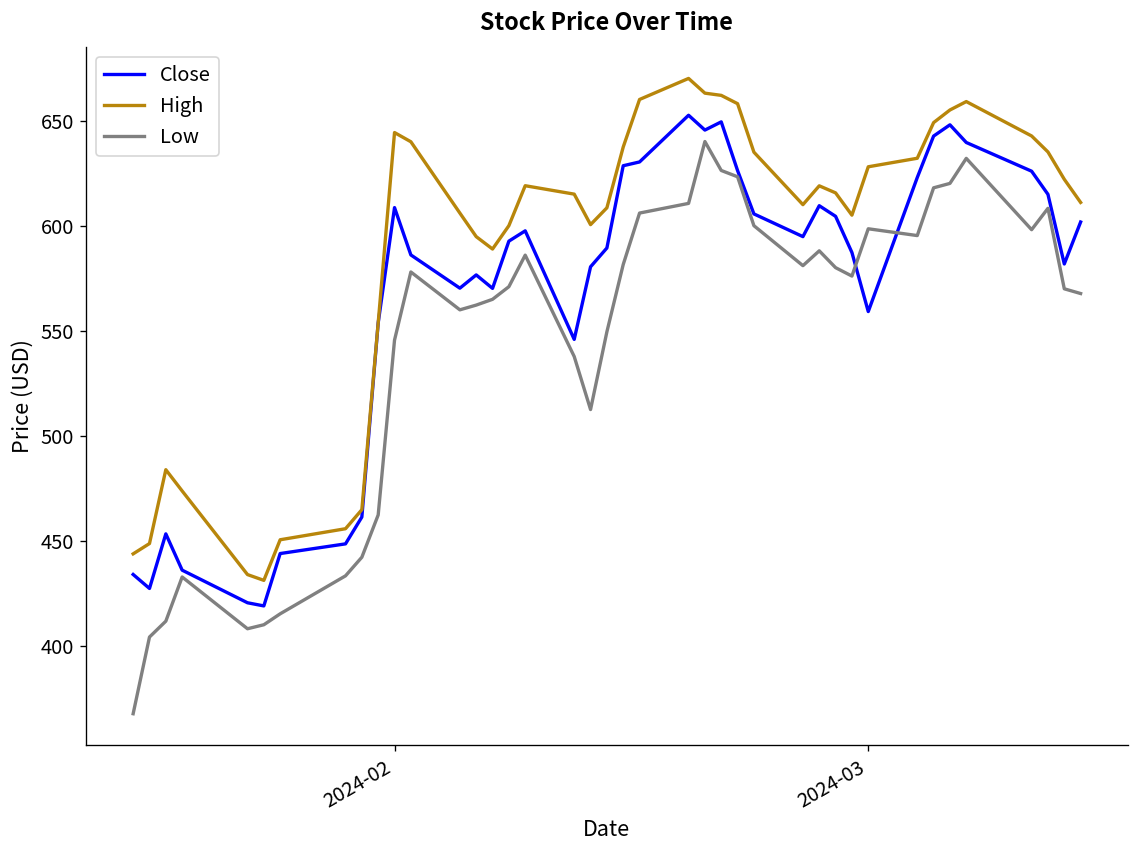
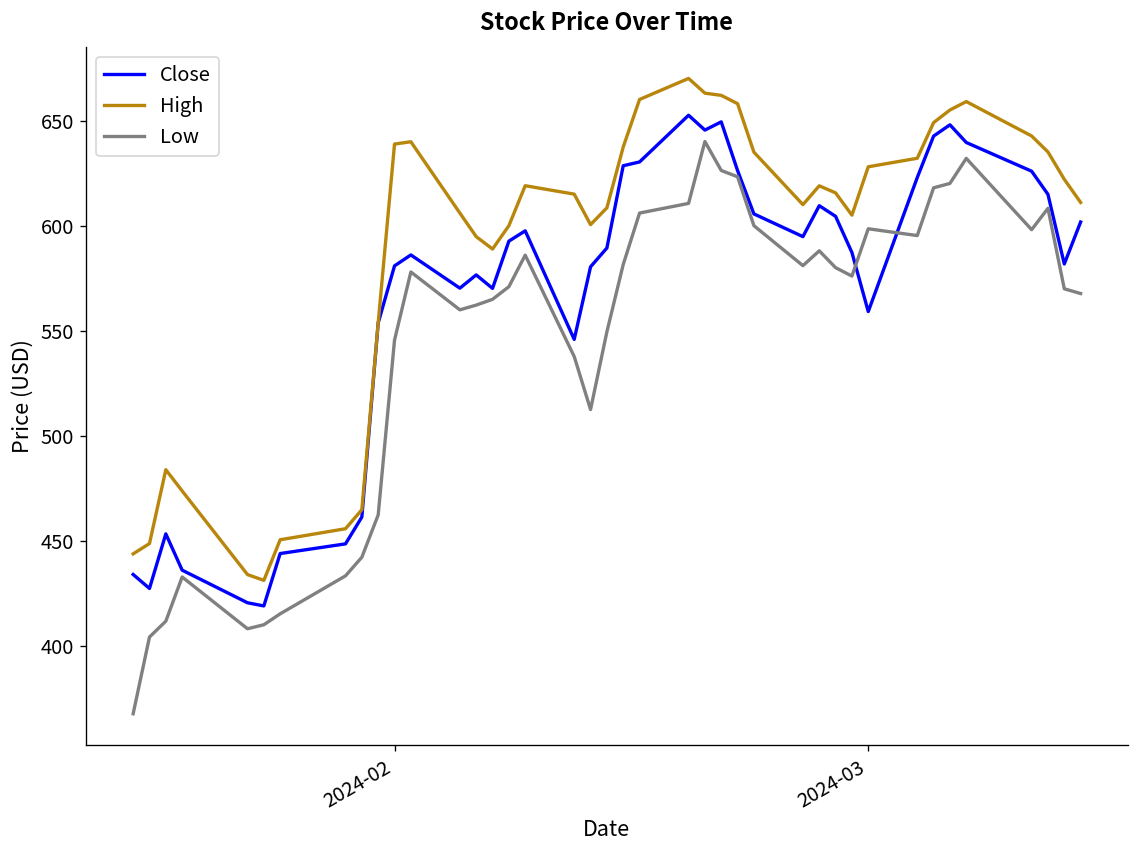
Close, 2024-02: 609 -> 581
High, 2024-02: 644 -> 639
